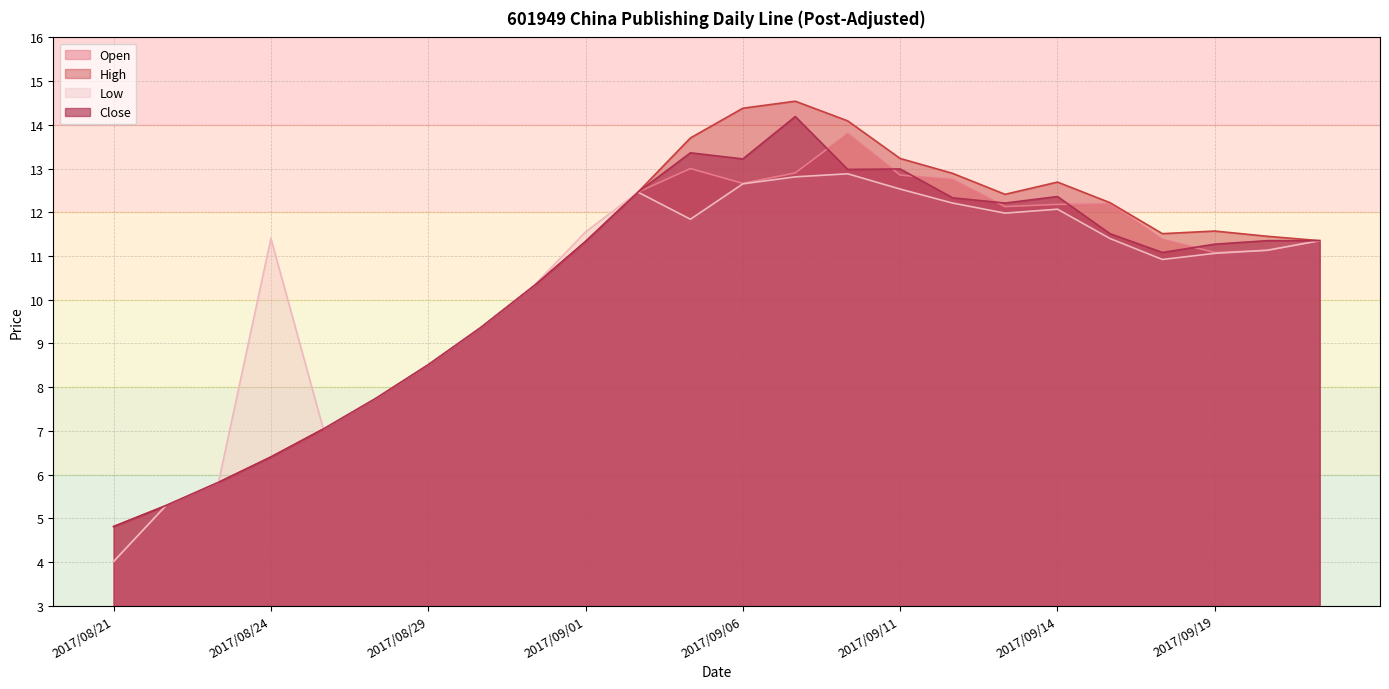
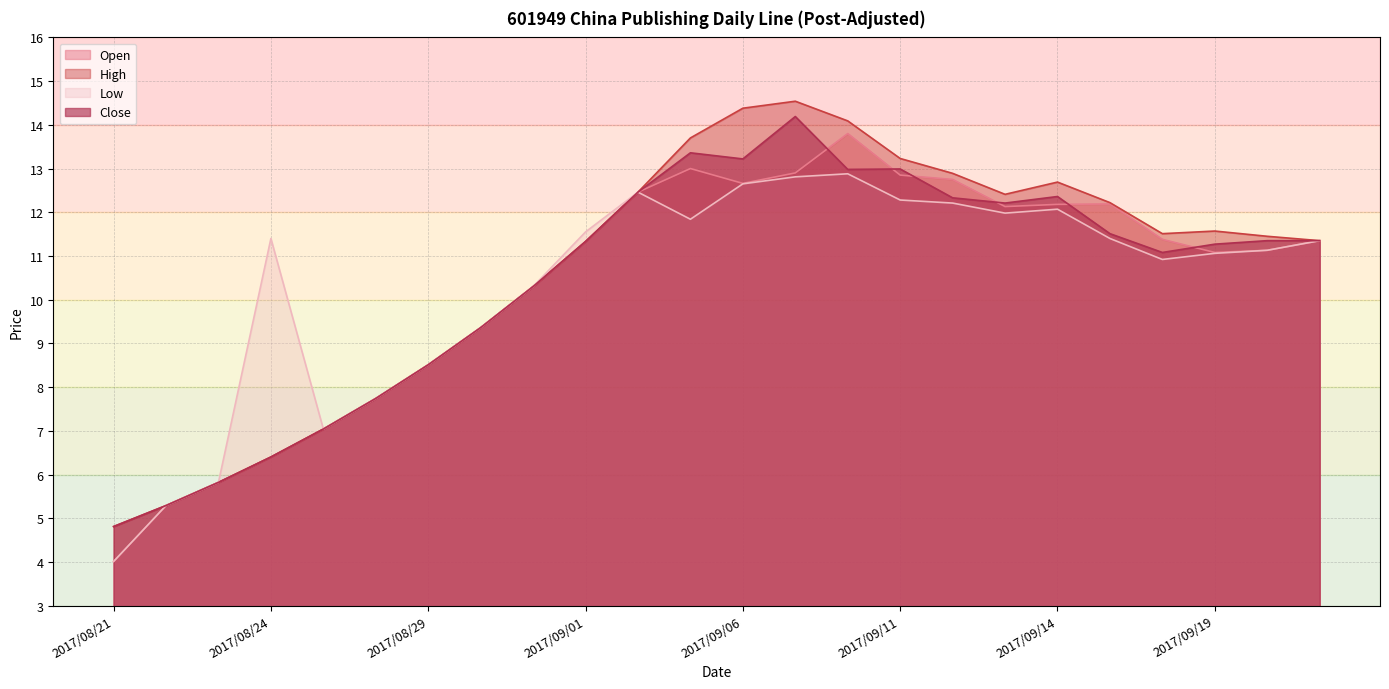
Low, 2017/09/11: 12.5 -> 12.3
